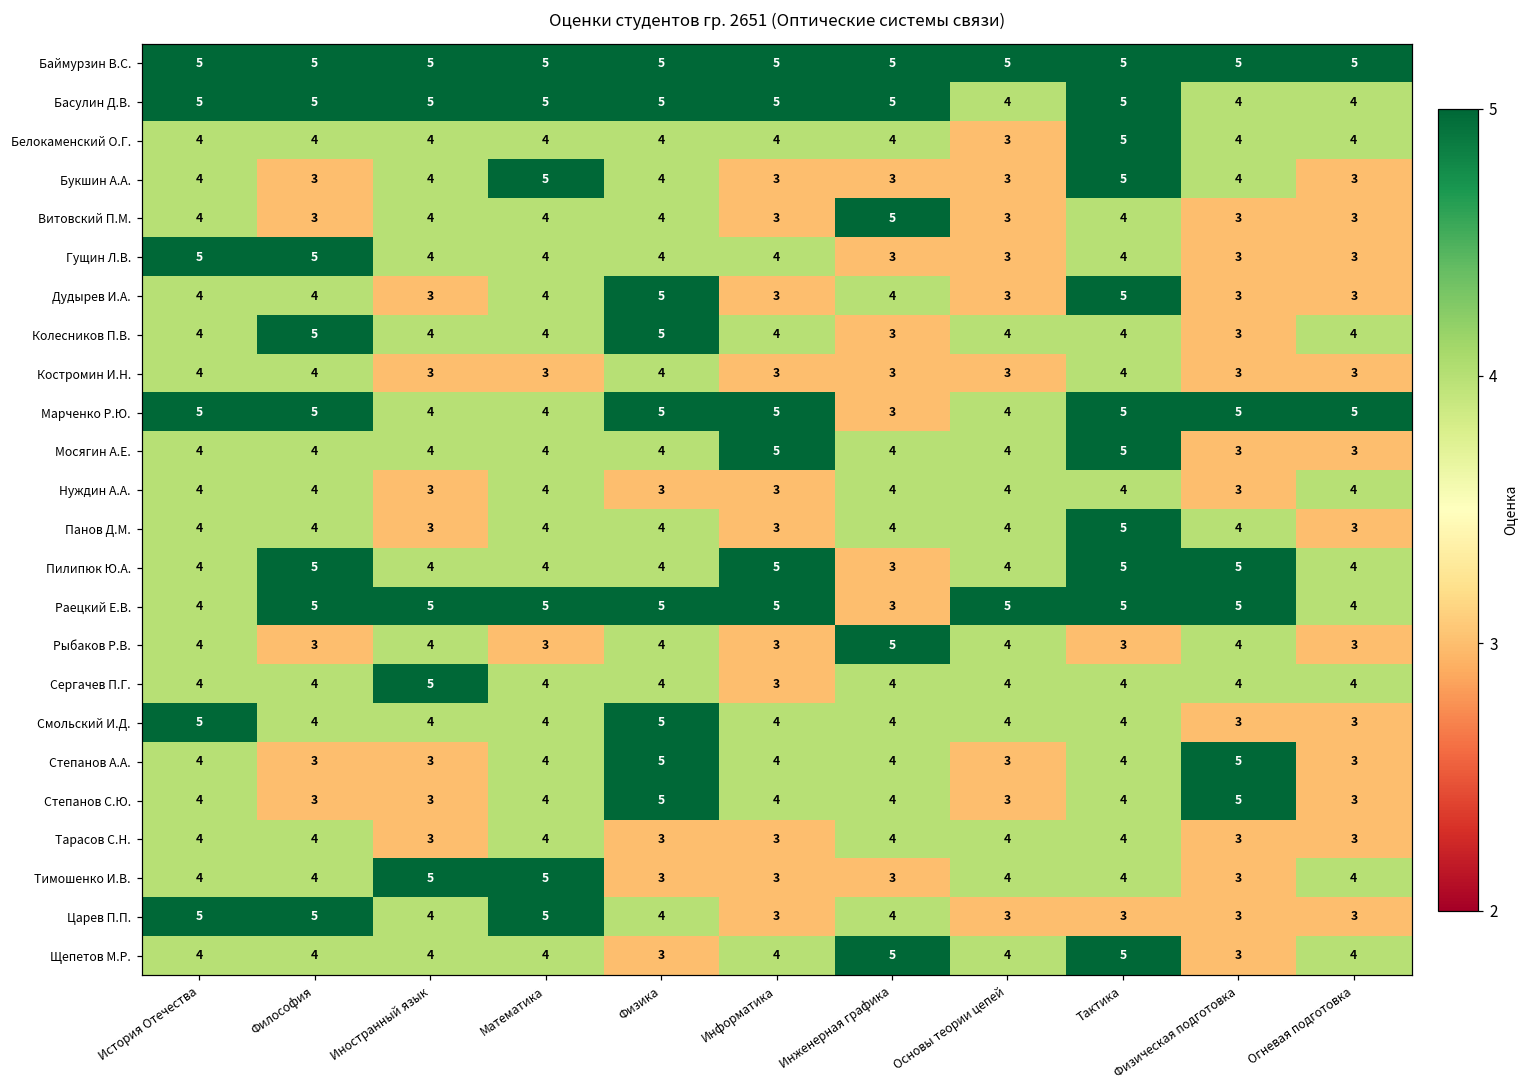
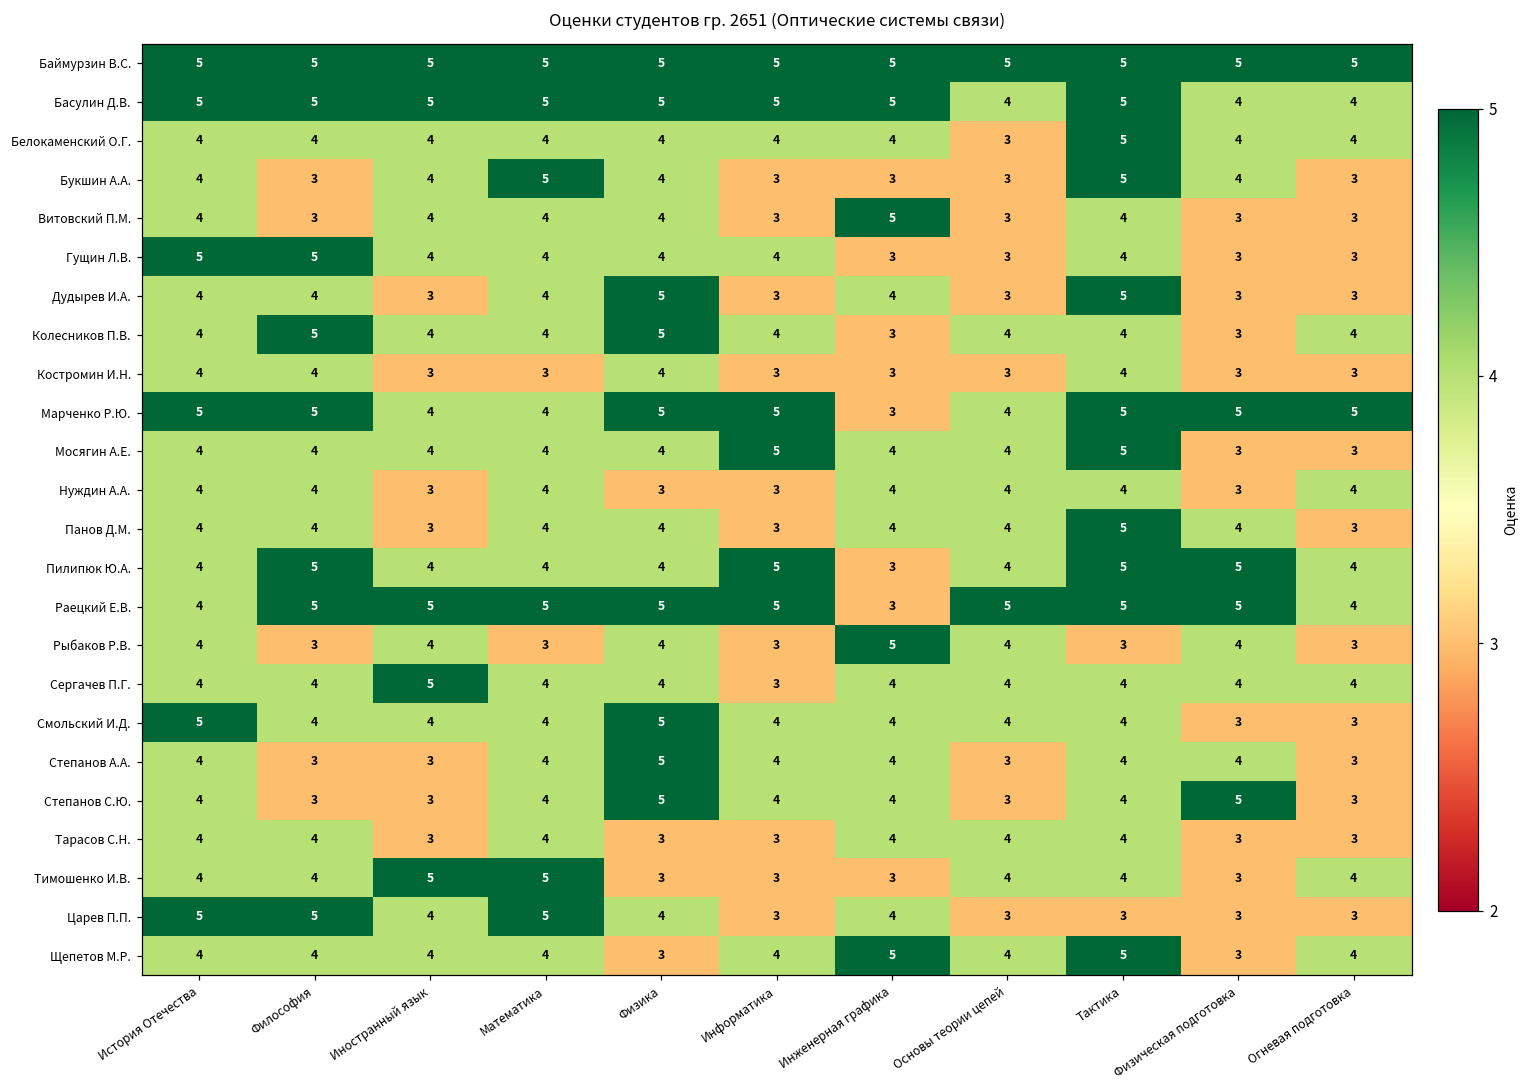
Степанов А.А., Физическая подготовка: 5 -> 4
